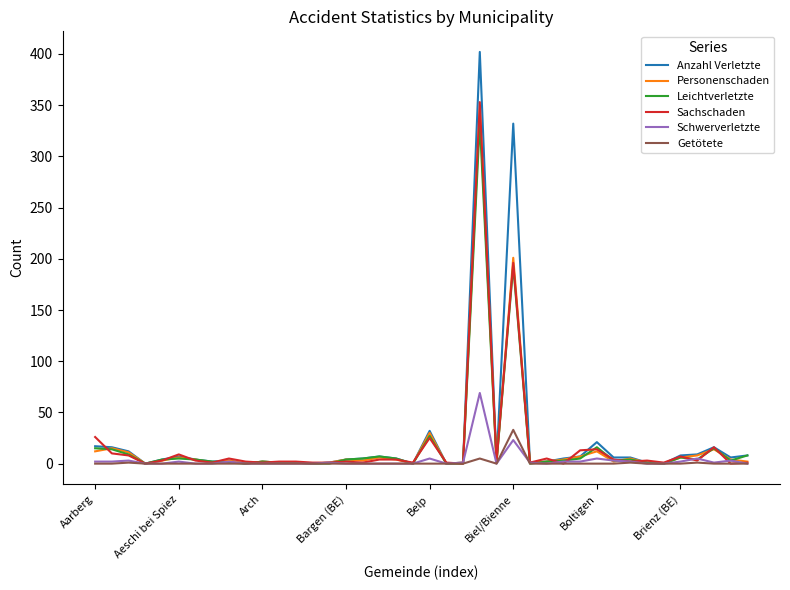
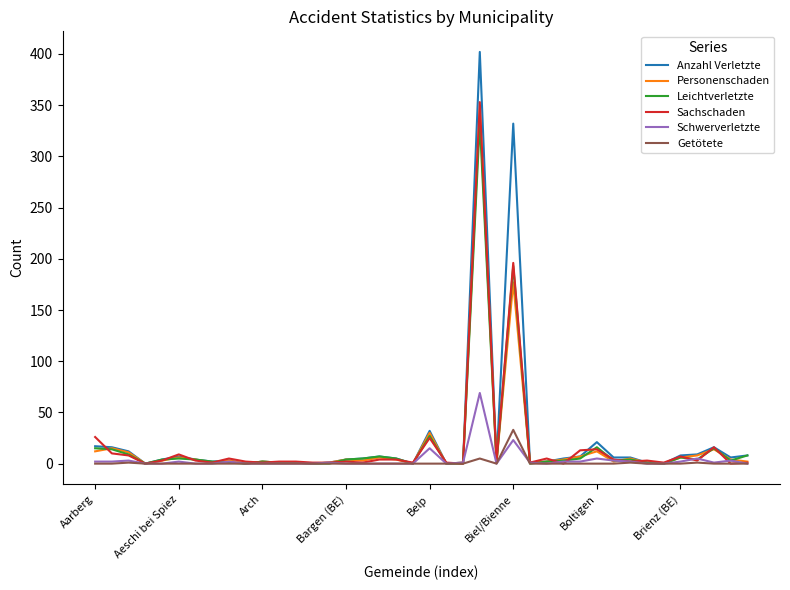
Schwerverletzte, Belp: 5 -> 15
Personenschaden, Biel/Bienne: 201 -> 177
